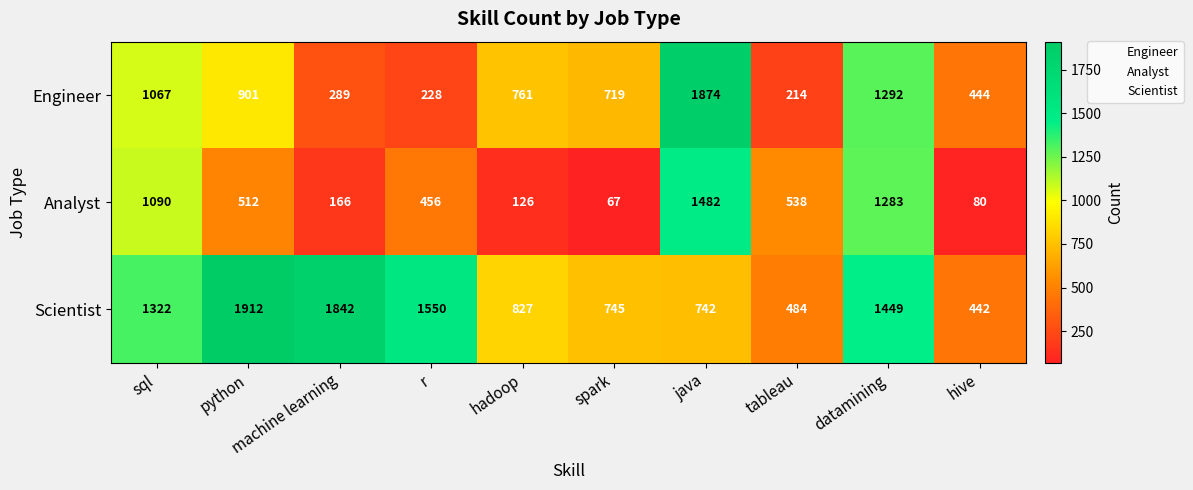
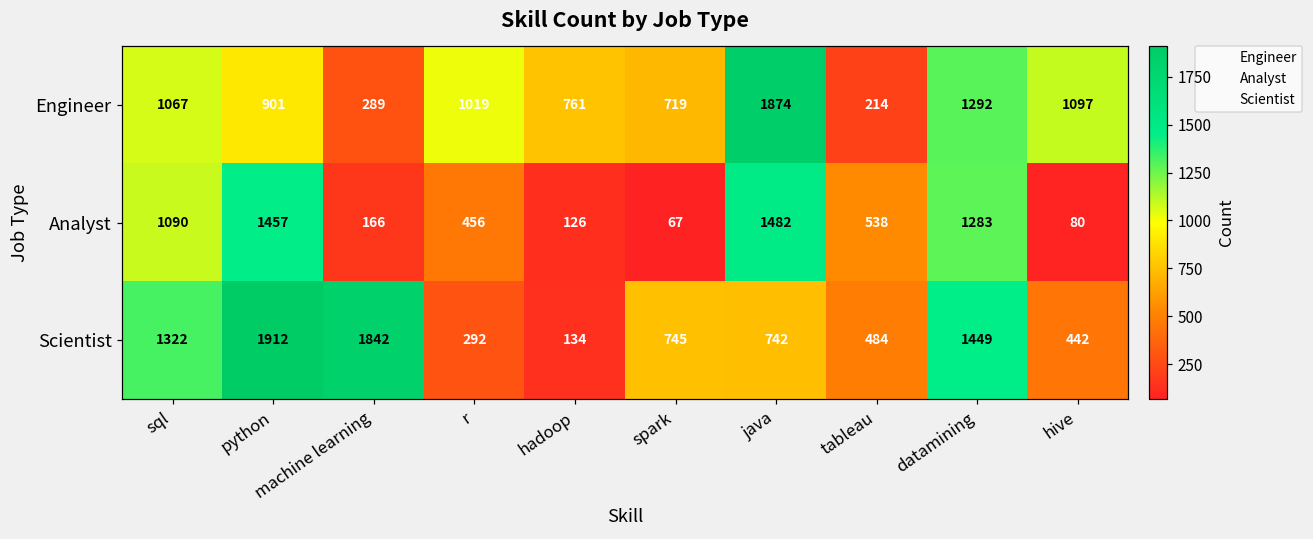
Engineer, r: 228 -> 1019
Engineer, hive: 444 -> 1097
Analyst, python: 512 -> 1457
Scientist, r: 1550 -> 292
Scientist, hadoop: 827 -> 134
